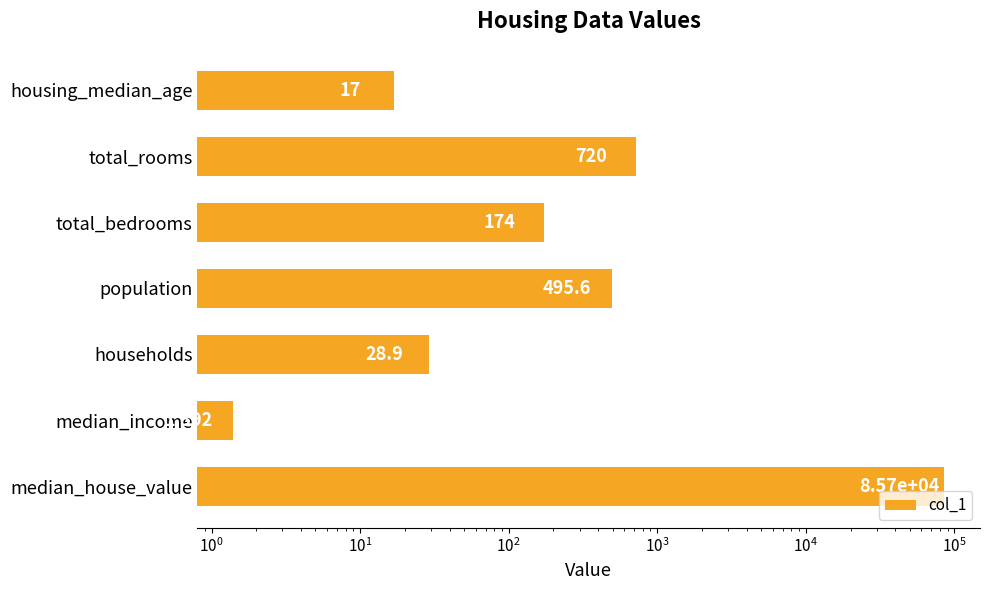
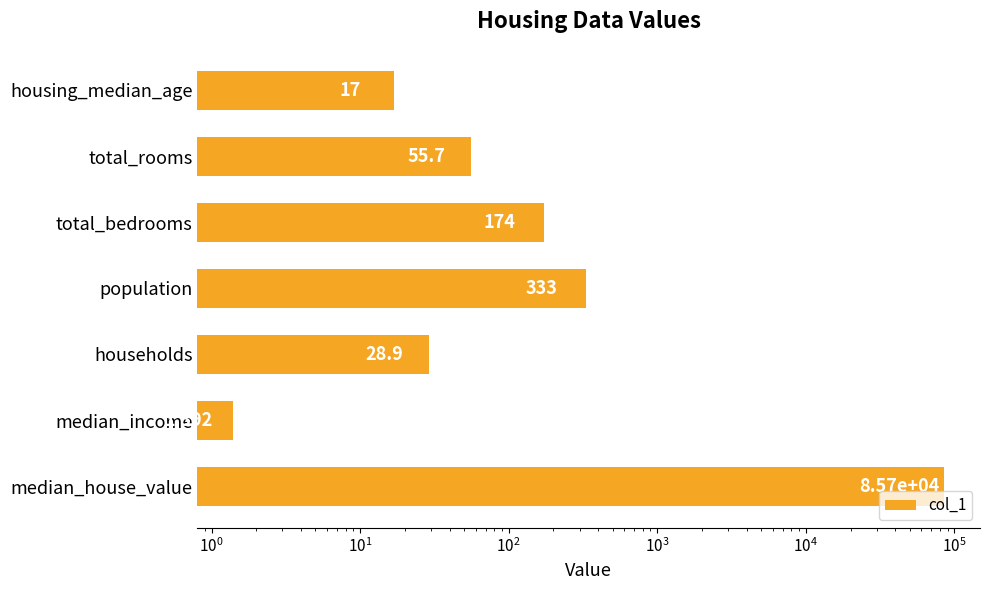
total_rooms: 720 -> 55.7
population: 495.6 -> 333
